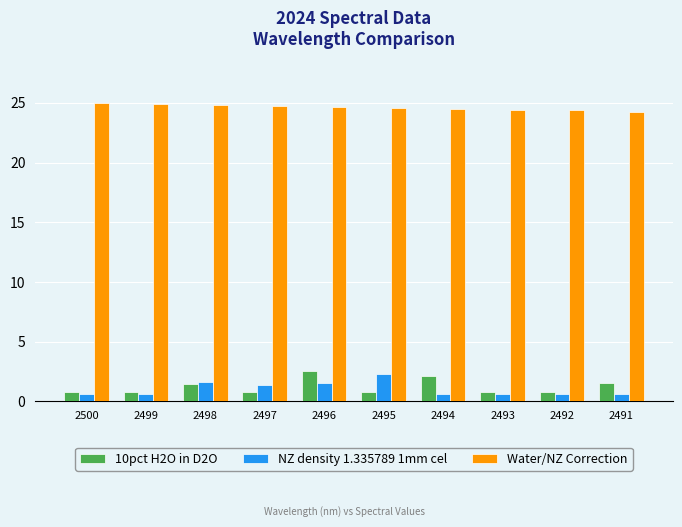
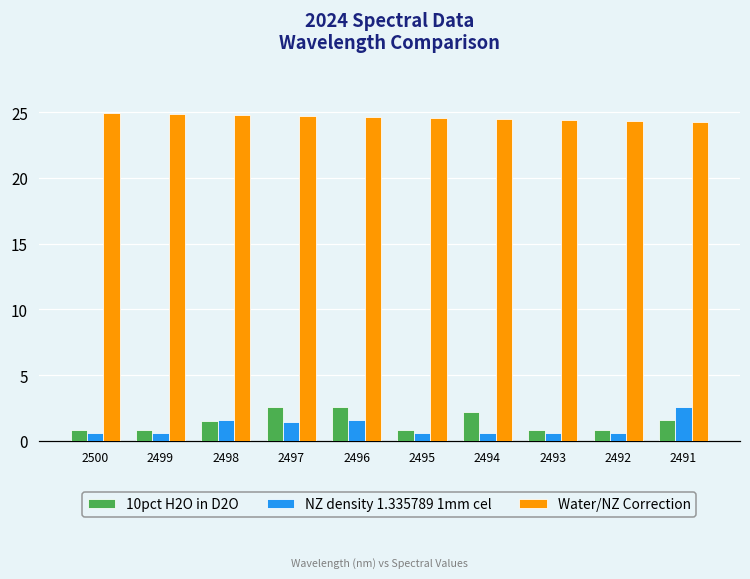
10pct H2O in D2O, 2497: 0.8 -> 2.6
NZ density 1.335789 1mm cel, 2495: 2.3 -> 0.6
NZ density 1.335789 1mm cel, 2491: 0.6 -> 2.6
